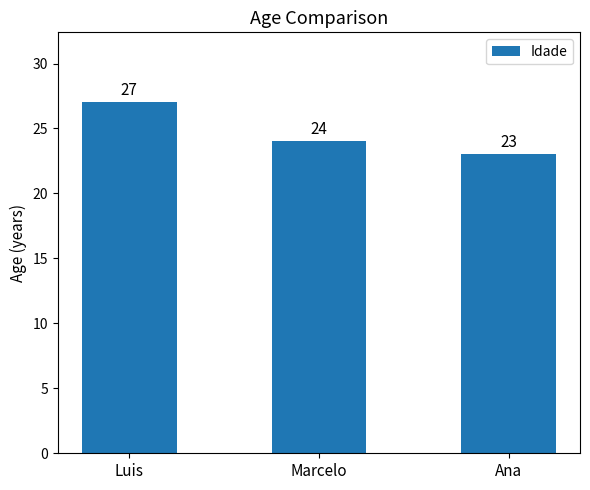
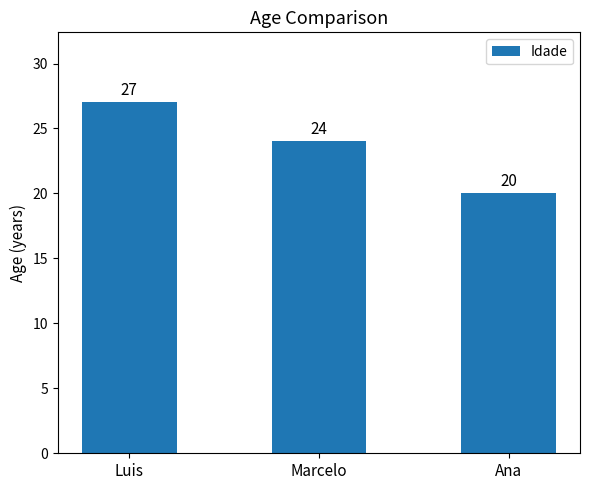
Ana: 23 -> 20
